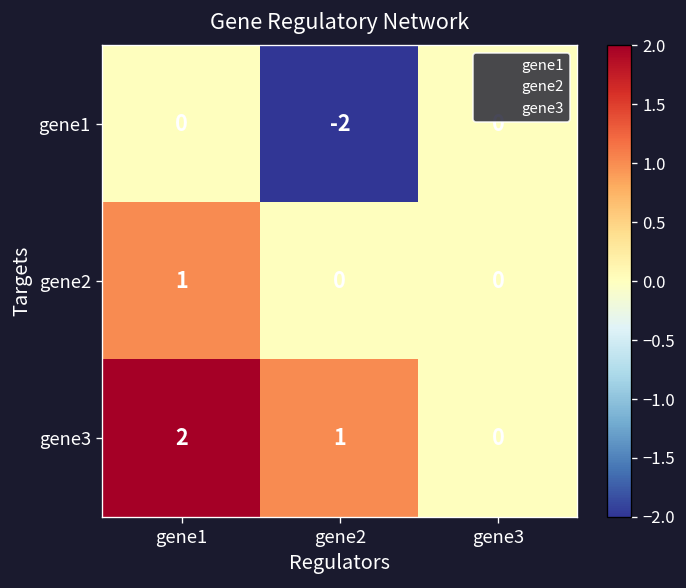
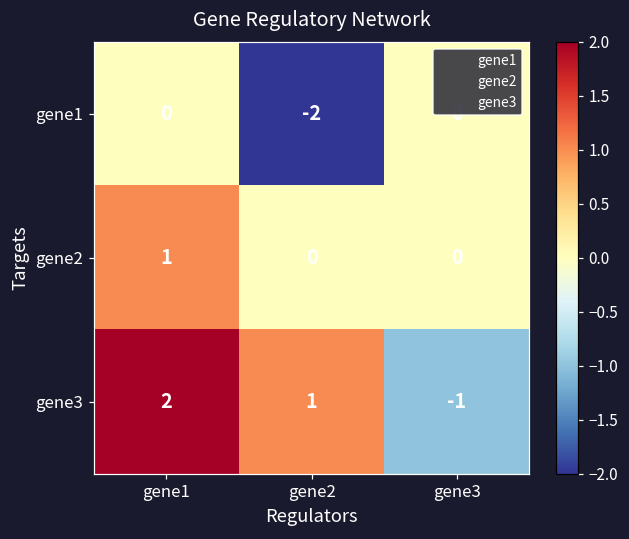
gene3, gene3: 0 -> -1
